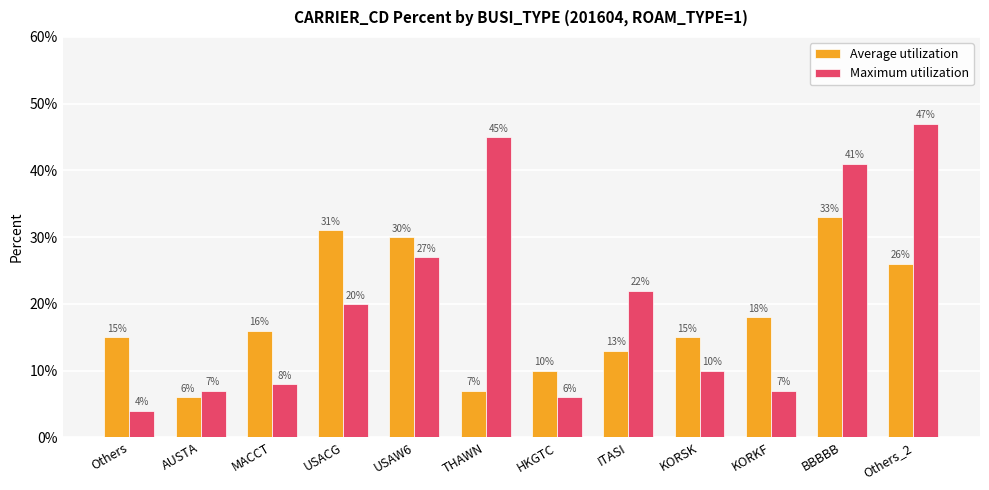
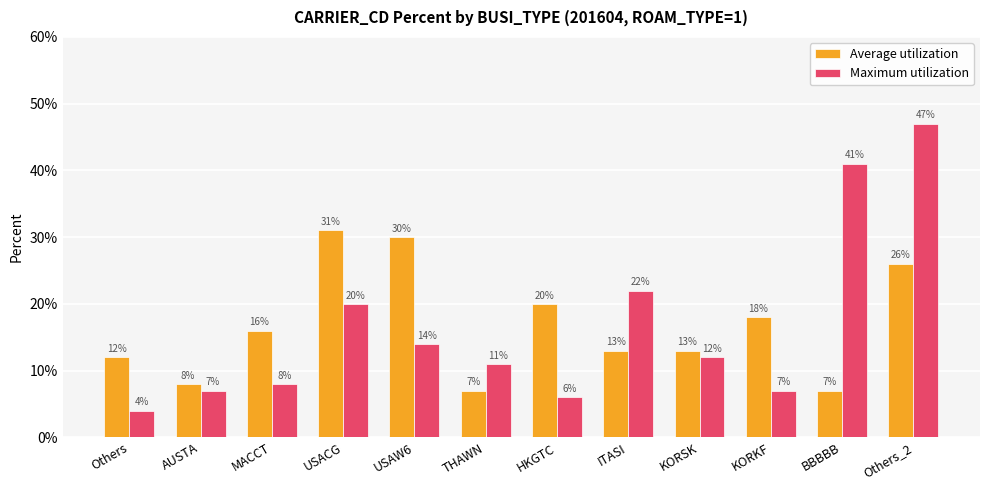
Average utilization, Others: 15% -> 12%
Average utilization, AUSTA: 6% -> 8%
Maximum utilization, USAW6: 27% -> 14%
Maximum utilization, THAWN: 45% -> 11%
Average utilization, HKGTC: 10% -> 20%
Average utilization, KORSK: 15% -> 13%
Maximum utilization, KORSK: 10% -> 12%
Average utilization, BBBBB: 33% -> 7%
